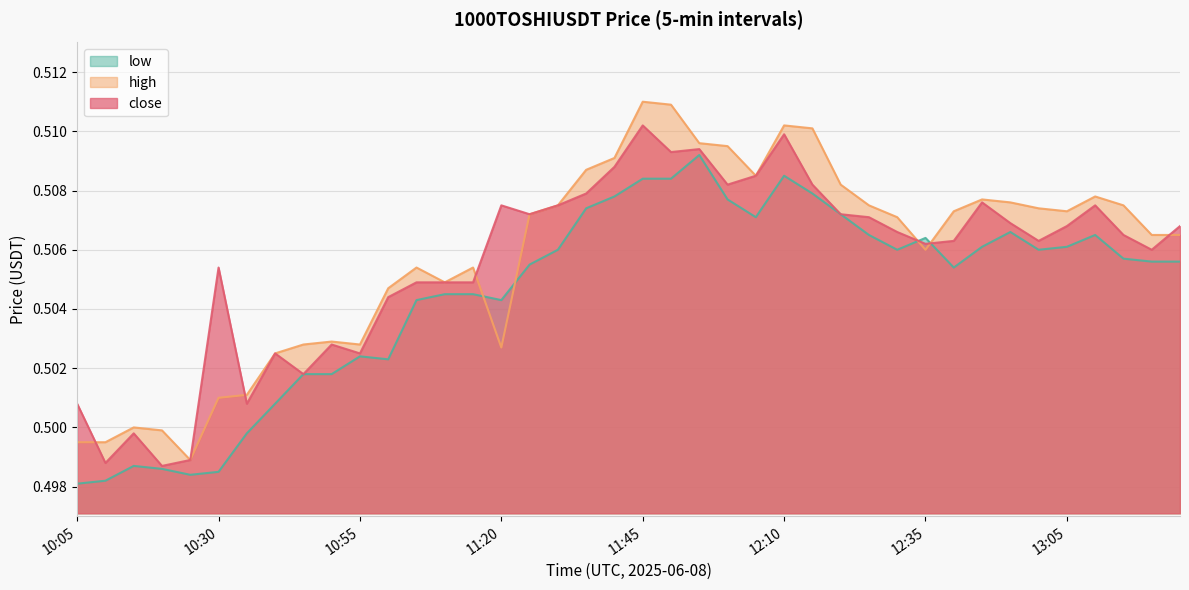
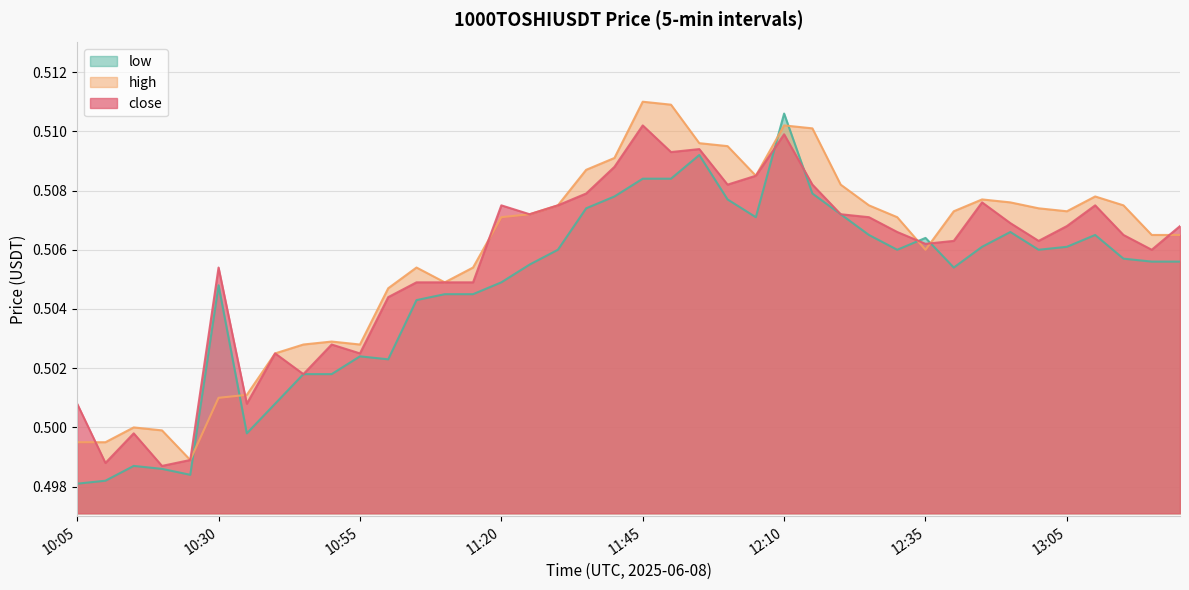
low, 10:30: 0.4985 -> 0.5048
low, 11:20: 0.5043 -> 0.5049
high, 11:20: 0.5027 -> 0.5071
low, 12:10: 0.5085 -> 0.5106
